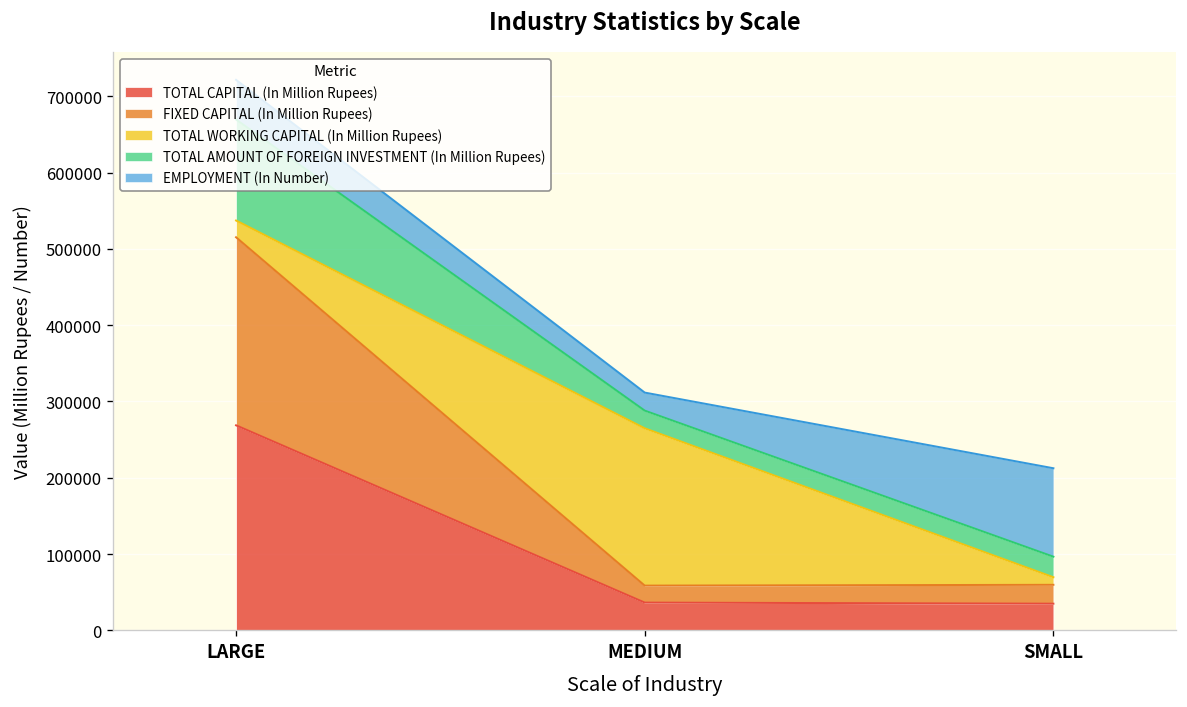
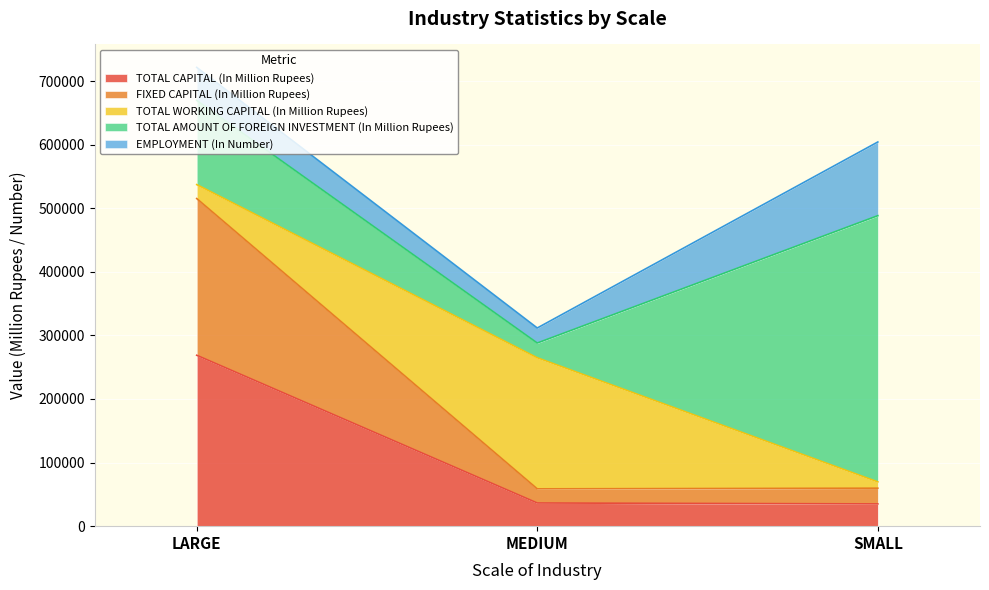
TOTAL AMOUNT OF FOREIGN INVESTMENT (In Million Rupees), SMALL: 30000 -> 420000
